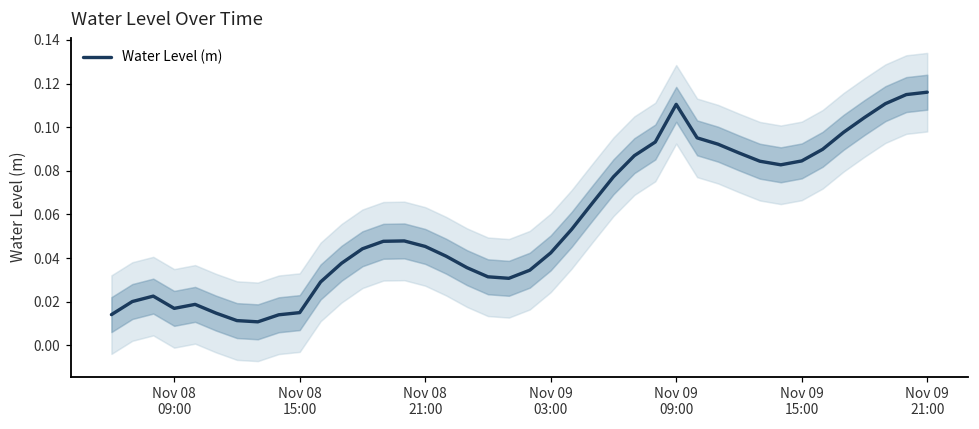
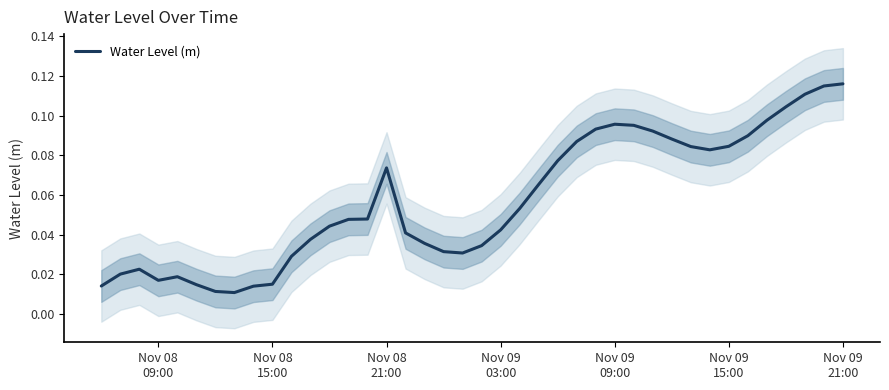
Water Level (m), Nov 08 21:00: 0.045 -> 0.074
Water Level (m), Nov 09 09:00: 0.110 -> 0.096
